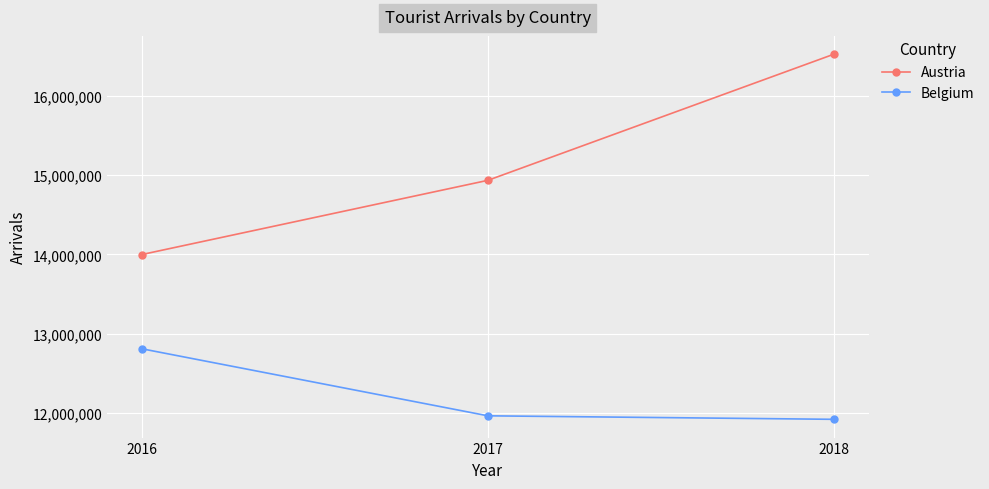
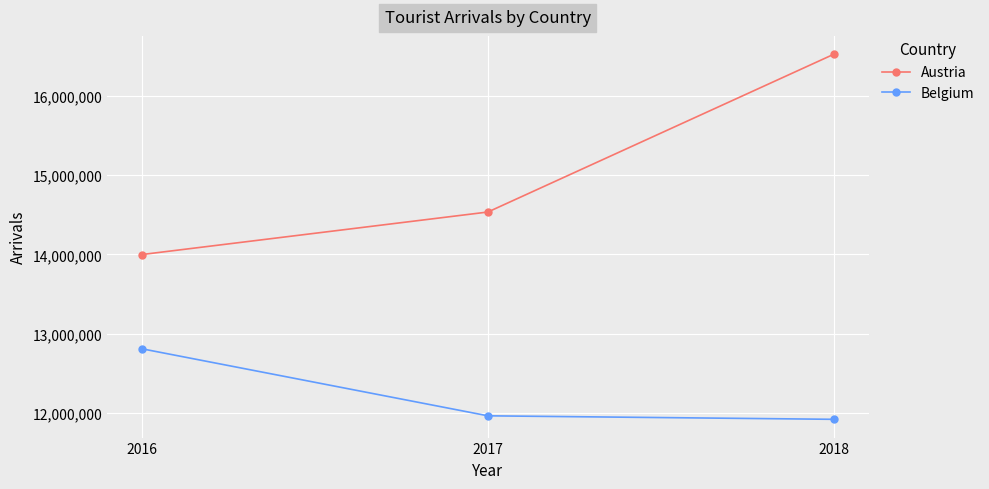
Austria, 2017: 14,900,000 -> 14,500,000
